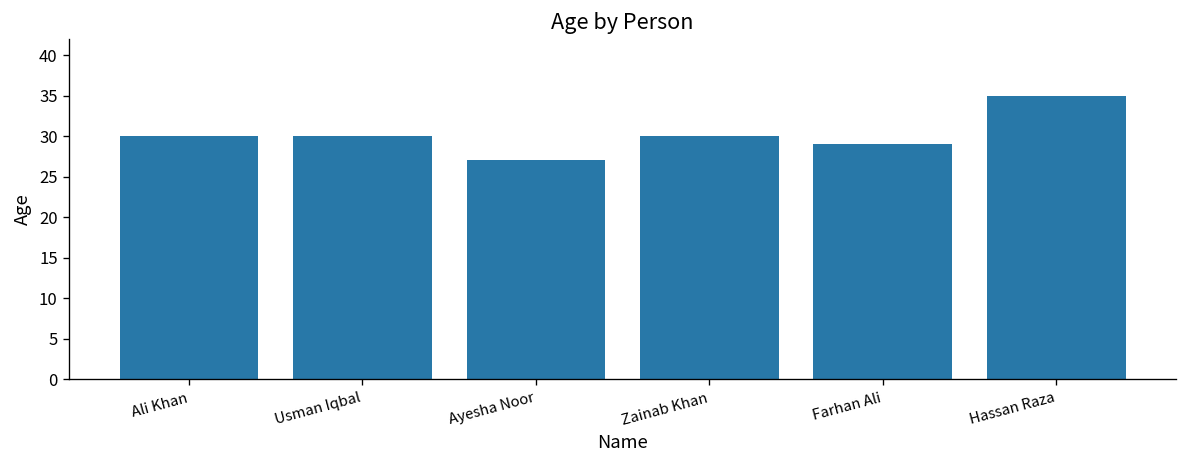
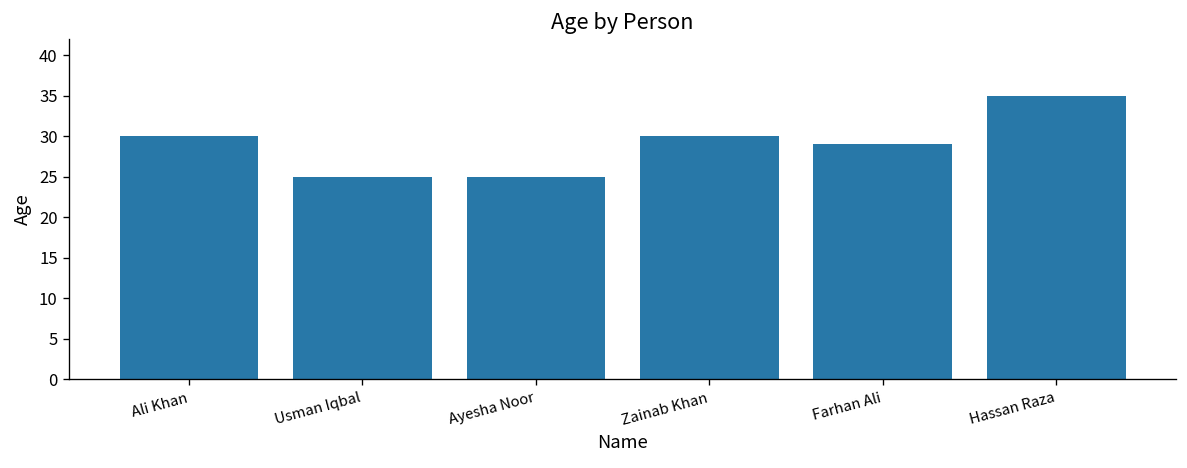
Usman Iqbal: 30 -> 25
Ayesha Noor: 27 -> 25
